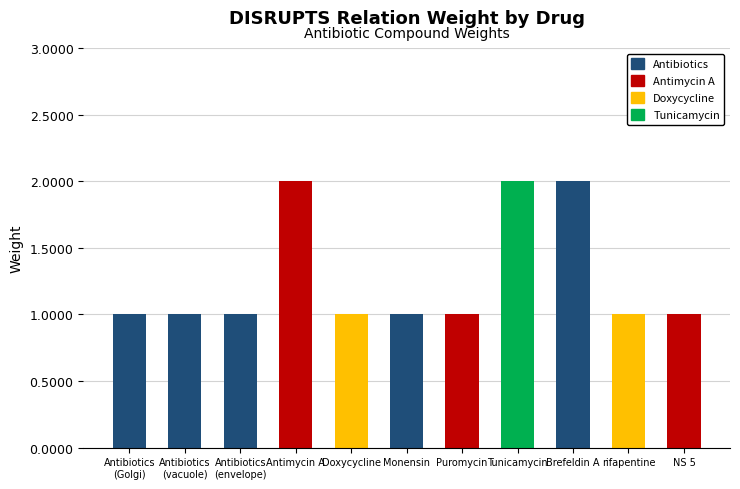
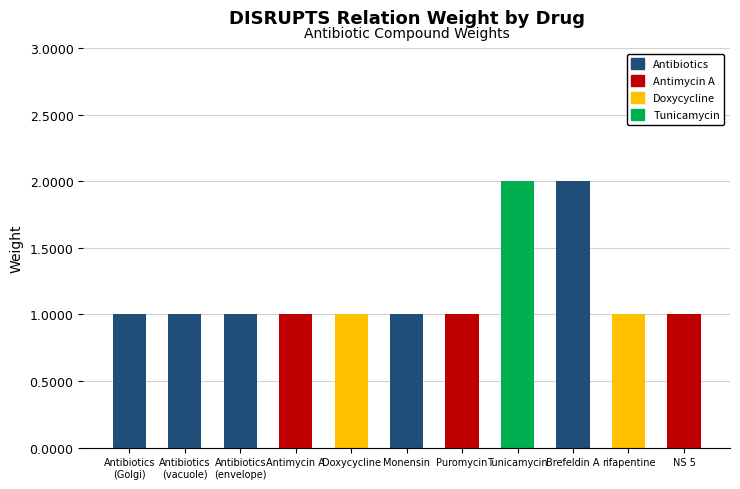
Antimycin A: 2 -> 1
